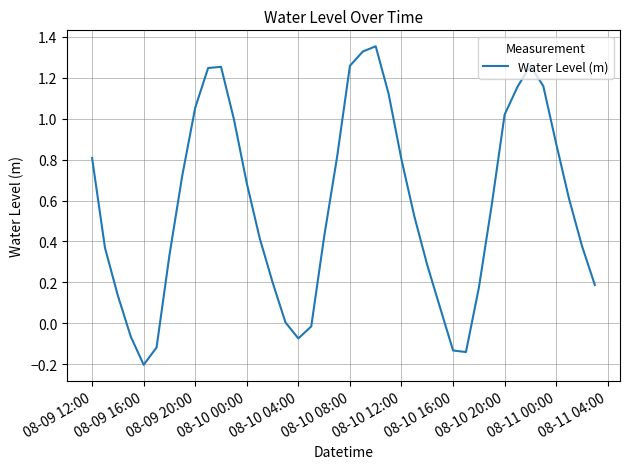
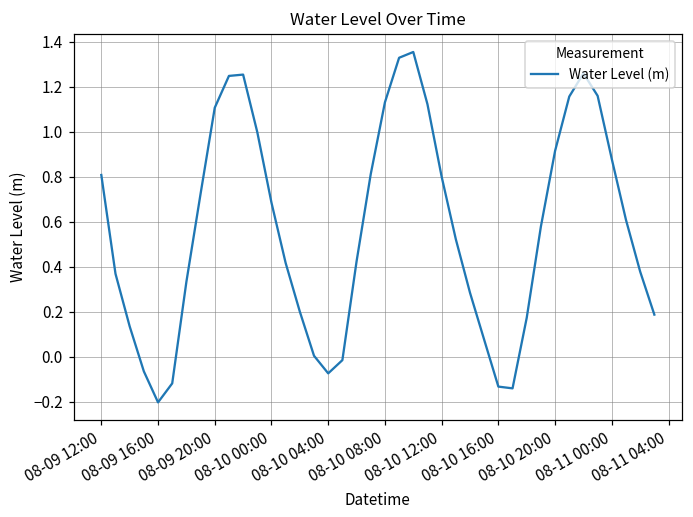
08-09 20:00: 1.05 -> 1.11
08-10 08:00: 1.26 -> 1.13
08-10 20:00: 1.02 -> 0.92
